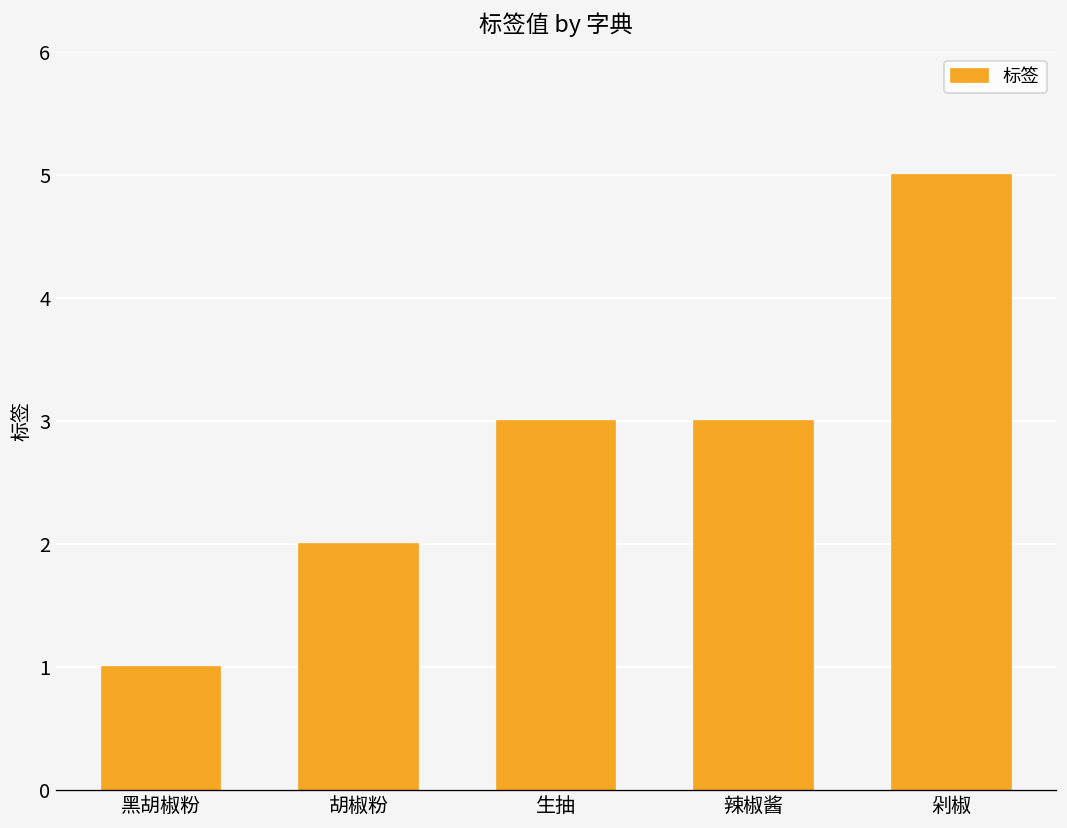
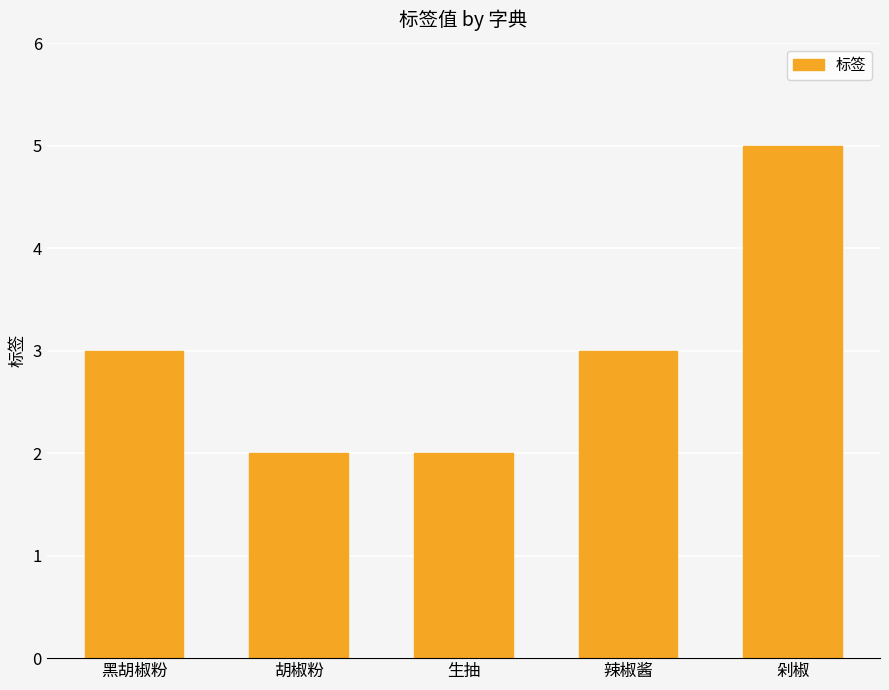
黑胡椒粉: 1 -> 3
生抽: 3 -> 2
